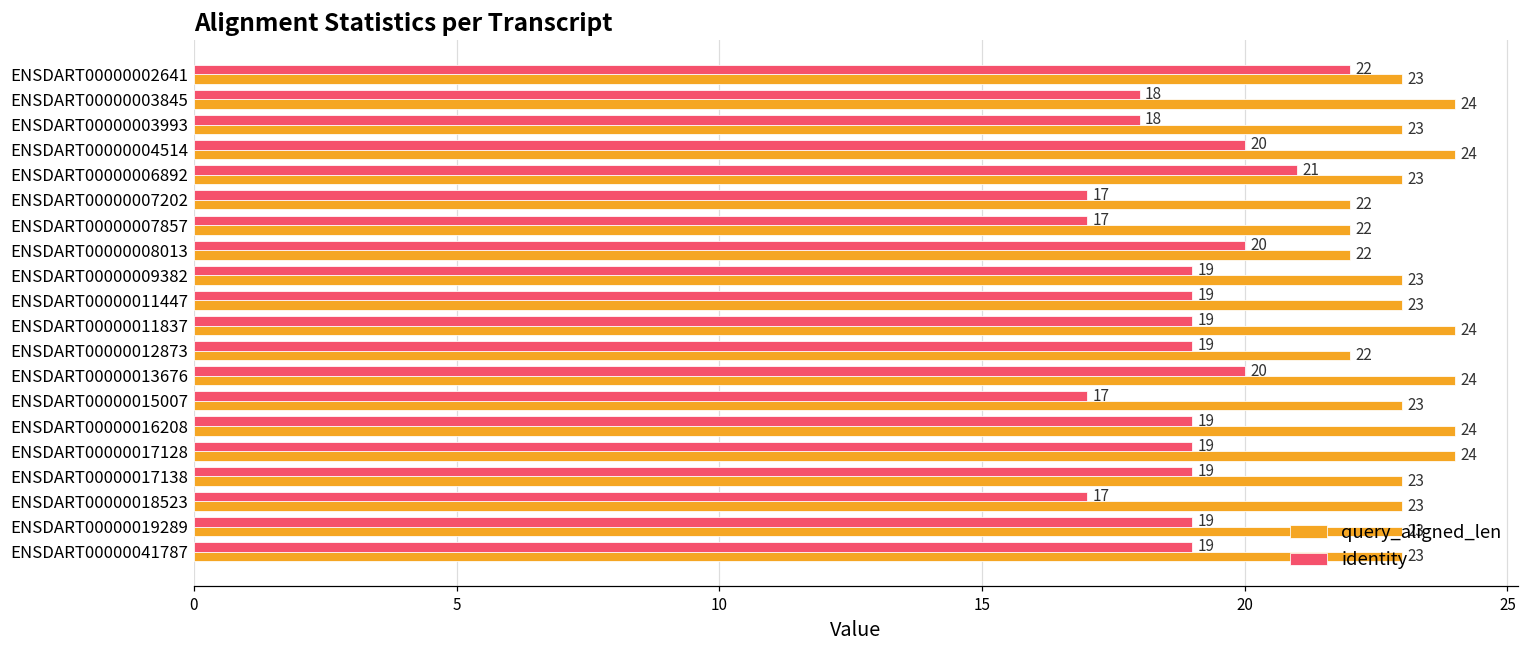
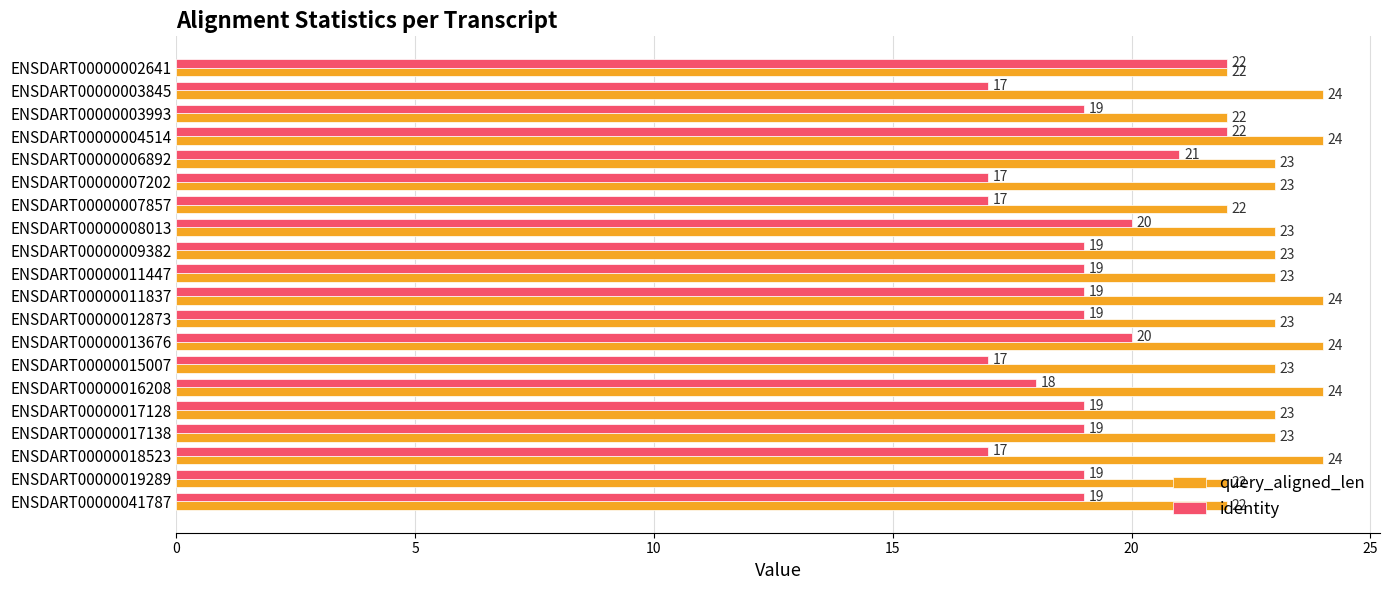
query_aligned_len, ENSDART00000002641: 23 -> 22
identity, ENSDART00000003845: 18 -> 17
identity, ENSDART00000003993: 18 -> 19
query_aligned_len, ENSDART00000003993: 23 -> 22
identity, ENSDART00000004514: 20 -> 22
query_aligned_len, ENSDART00000007202: 22 -> 23
query_aligned_len, ENSDART00000008013: 22 -> 23
query_aligned_len, ENSDART00000012873: 22 -> 23
identity, ENSDART00000016208: 19 -> 18
query_aligned_len, ENSDART00000017128: 24 -> 23
query_aligned_len, ENSDART00000018523: 23 -> 24
query_aligned_len, ENSDART00000019289: 23 -> 22
query_aligned_len, ENSDART00000041787: 23 -> 22
